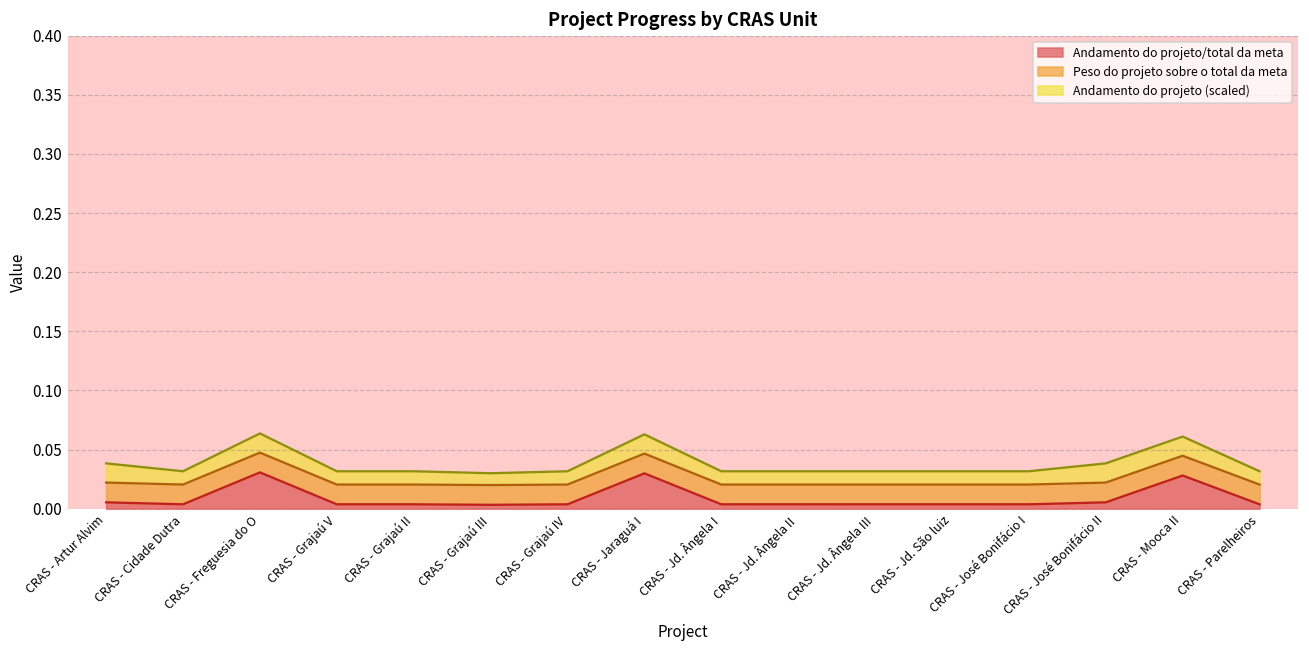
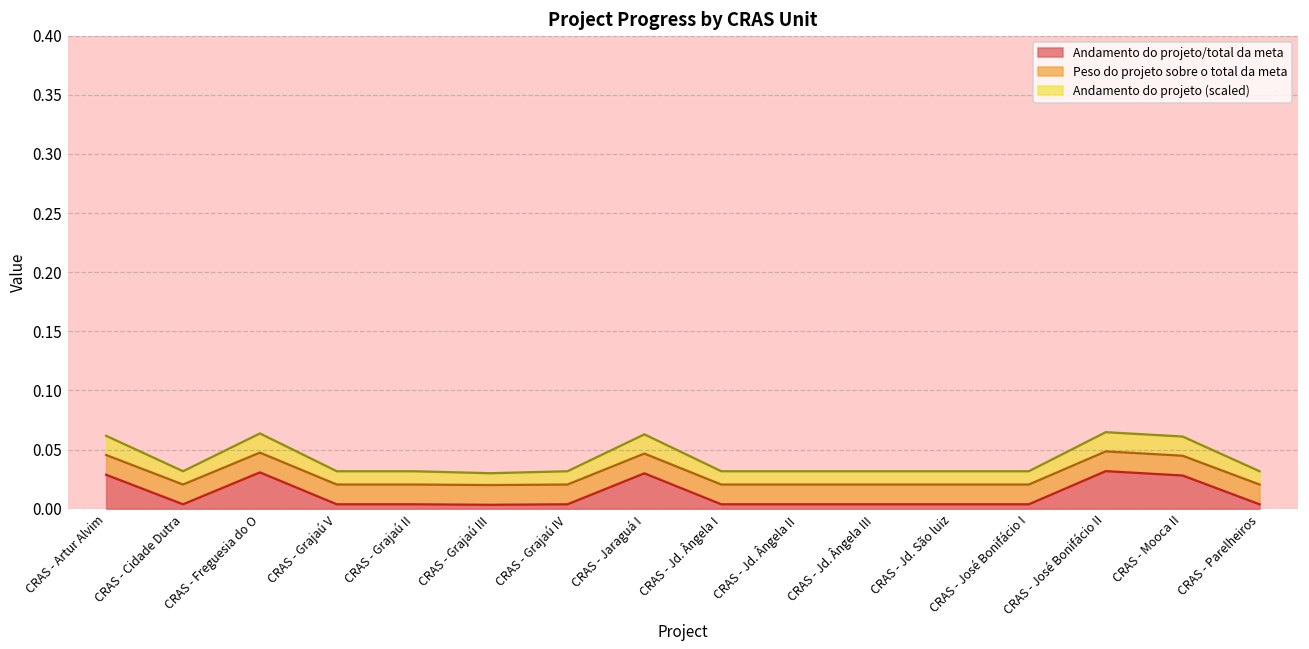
Andamento do projeto/total da meta, CRAS - Artur Alvim: 0.005 -> 0.029
Andamento do projeto/total da meta, CRAS - José Bonifácio II: 0.005 -> 0.032
